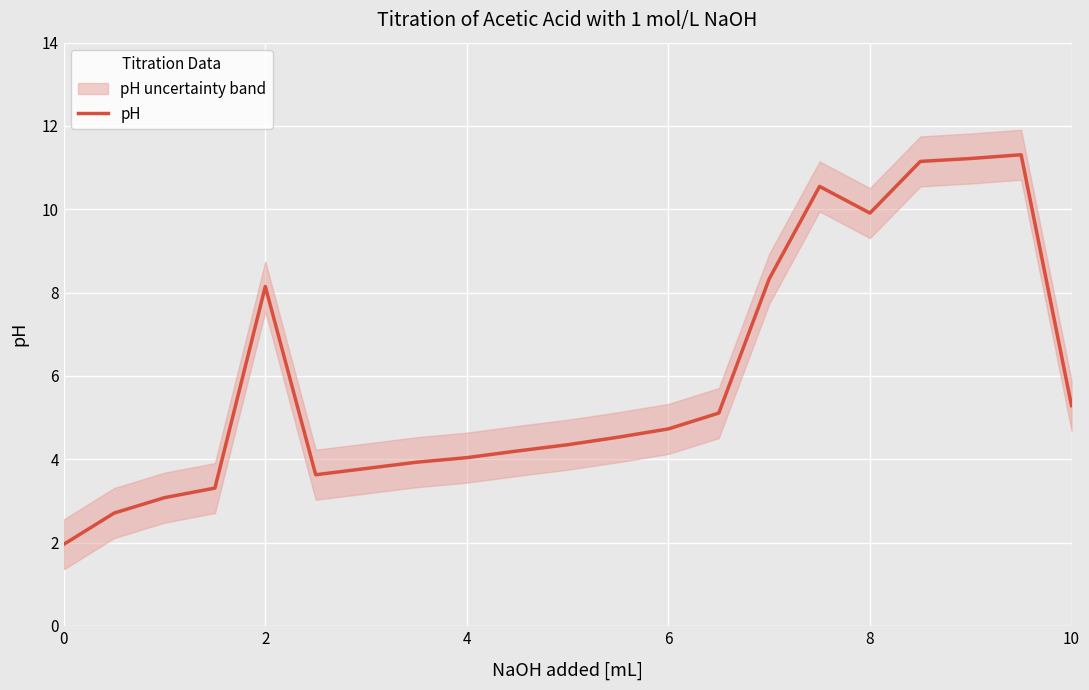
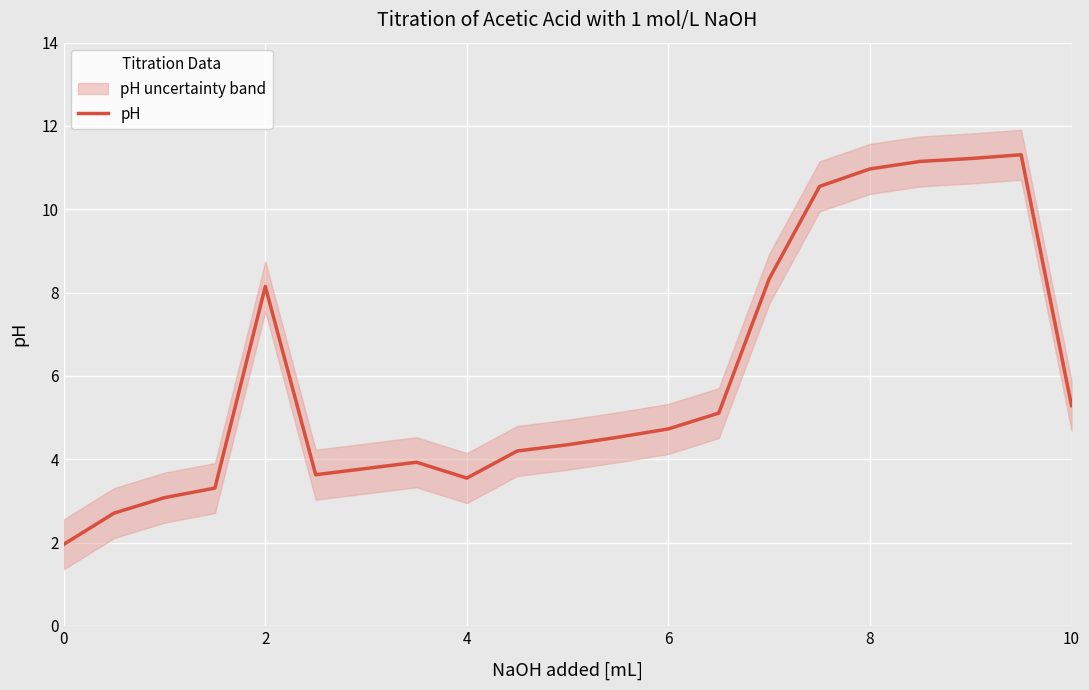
pH, 4: 4.0 -> 3.6
pH, 8: 9.9 -> 11.0
